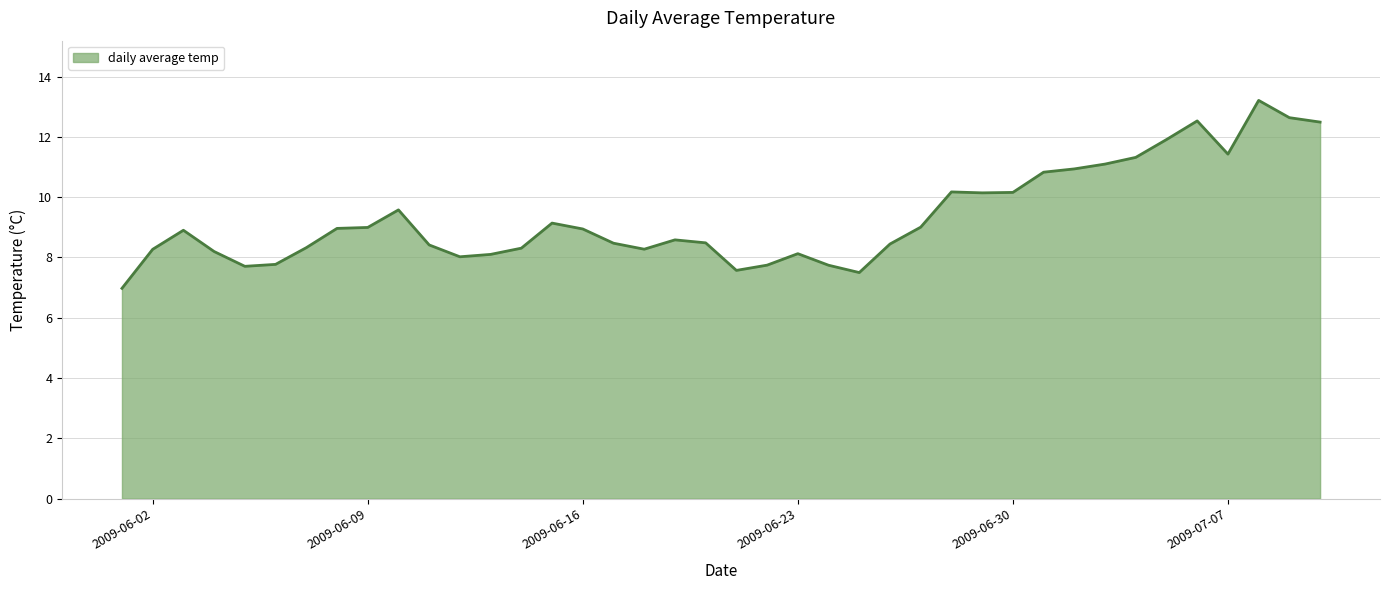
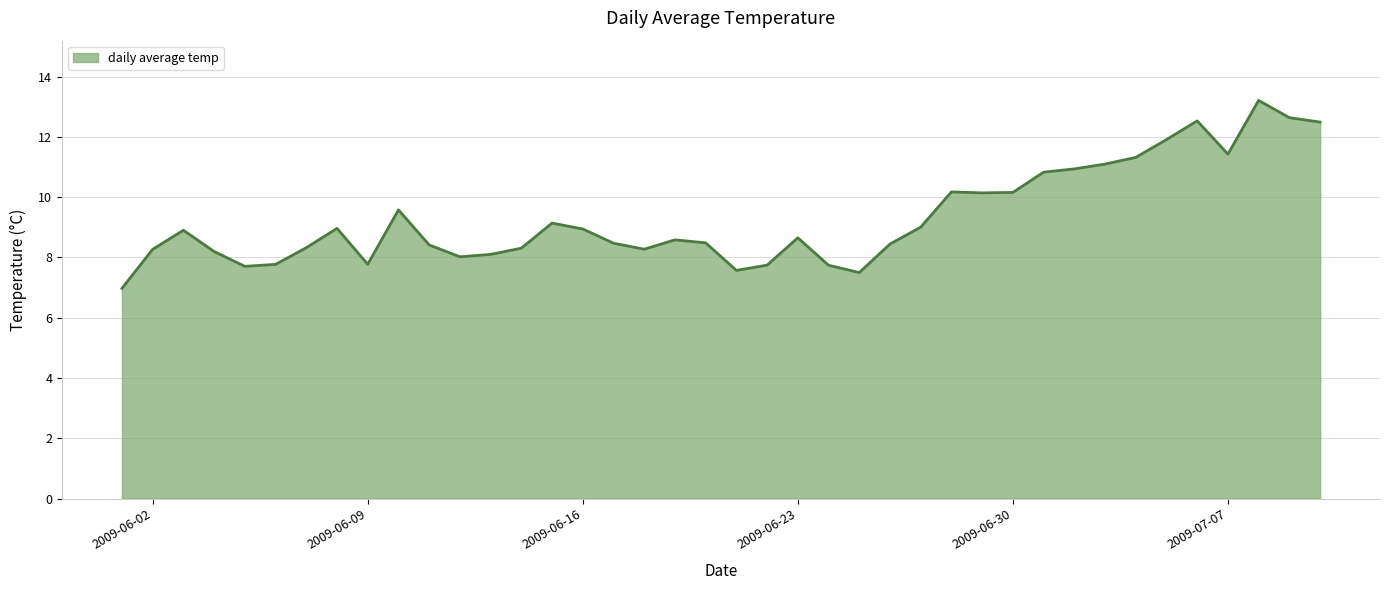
2009-06-09: 9.0 -> 7.8
2009-06-23: 8.1 -> 8.7
